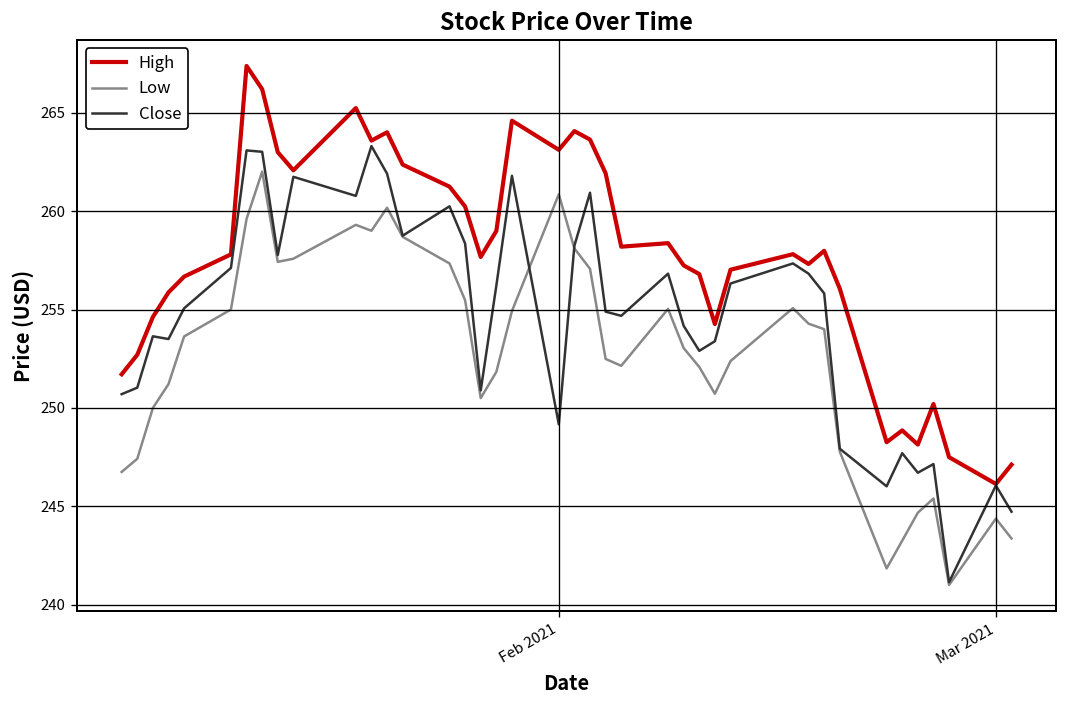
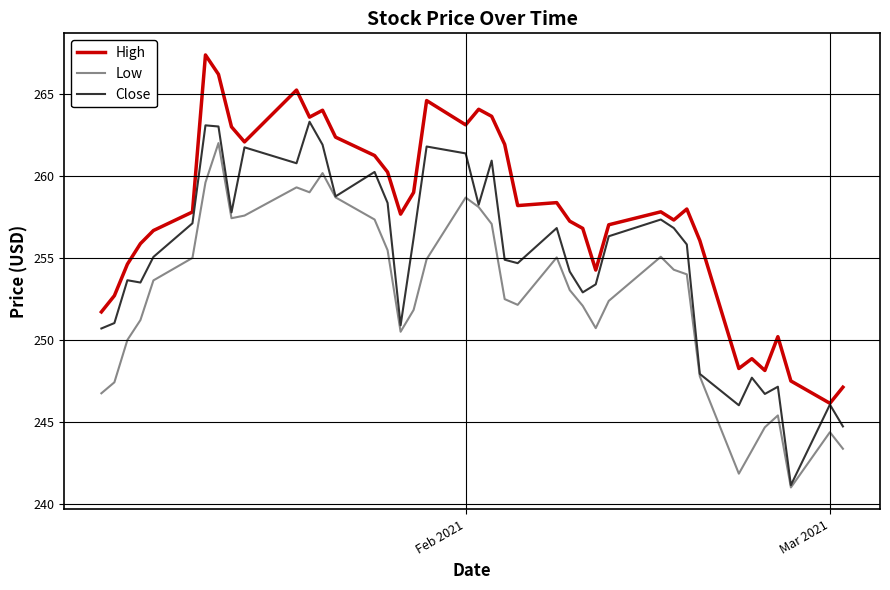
Low, Feb 2021: 260.9 -> 258.7
Close, Feb 2021: 249.2 -> 261.4
